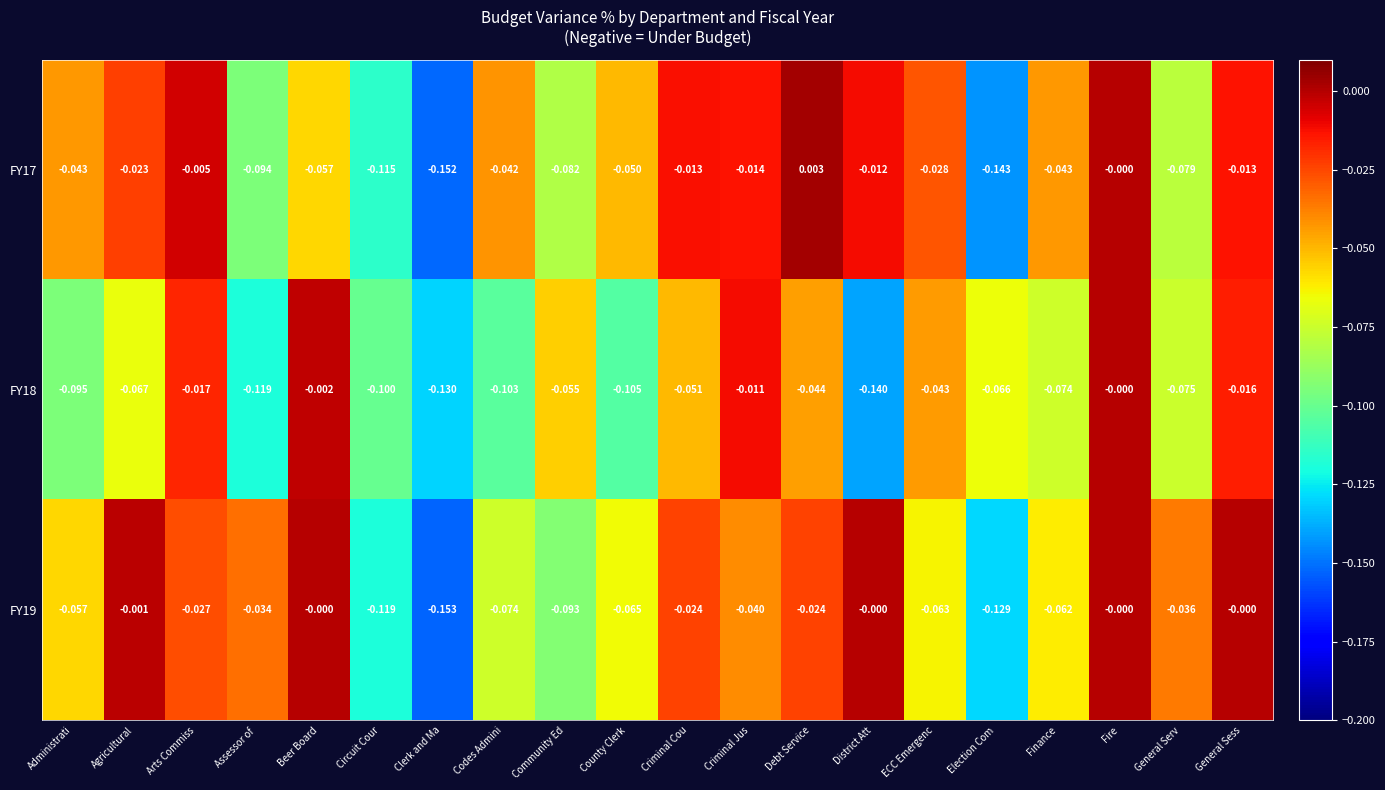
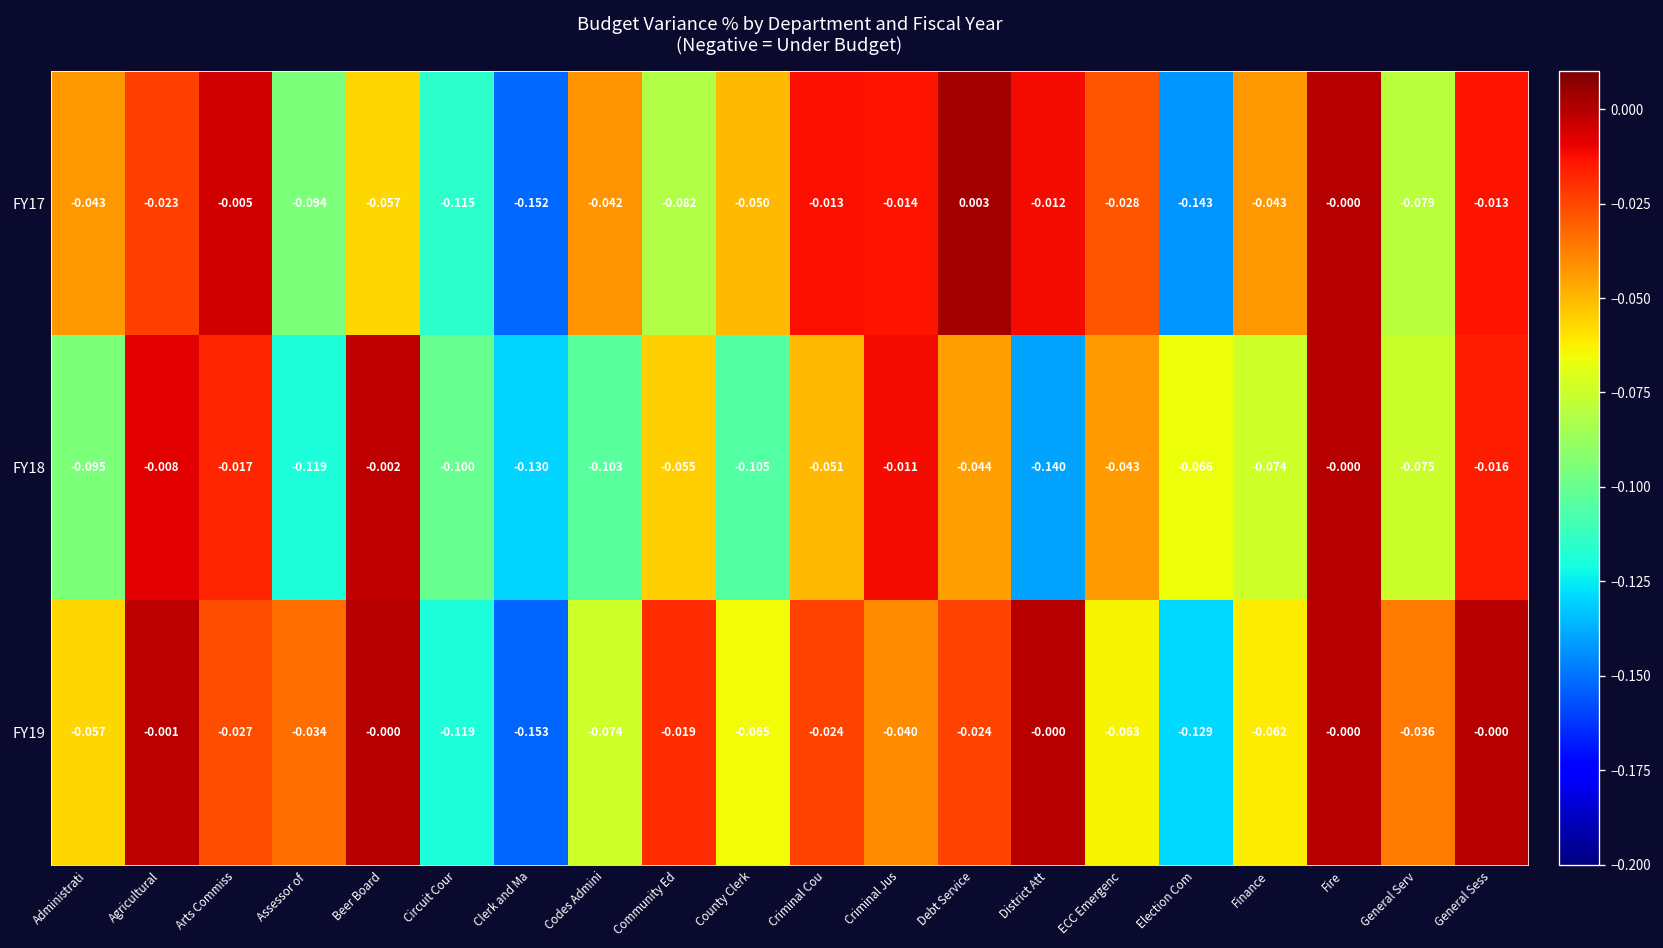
FY18, Agricultural: -0.067 -> -0.008
FY19, Community Ed: -0.093 -> -0.019
